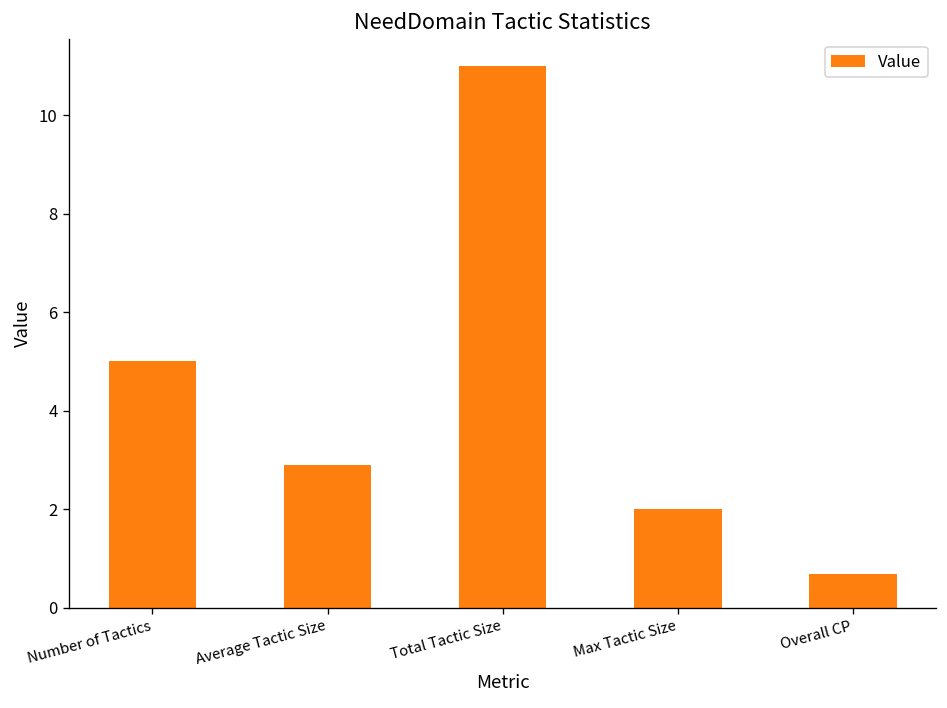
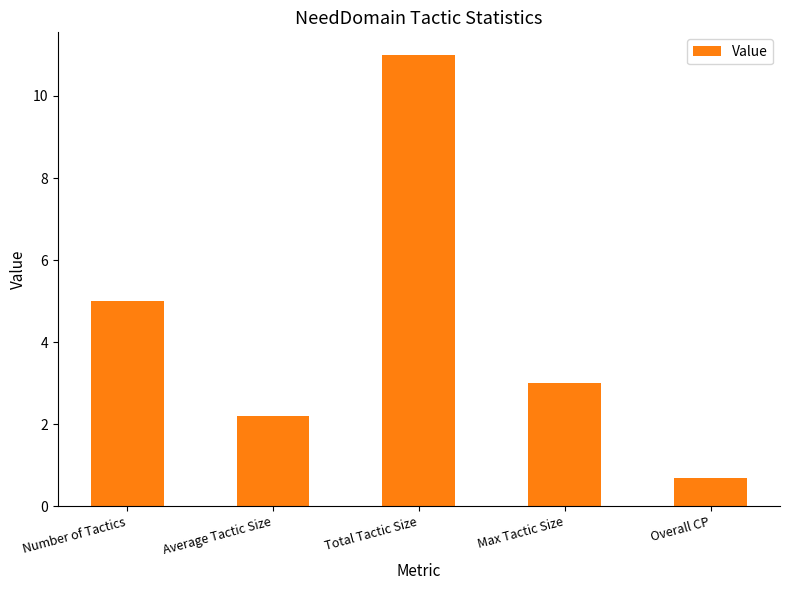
Average Tactic Size: 2.9 -> 2.2
Max Tactic Size: 2 -> 3
